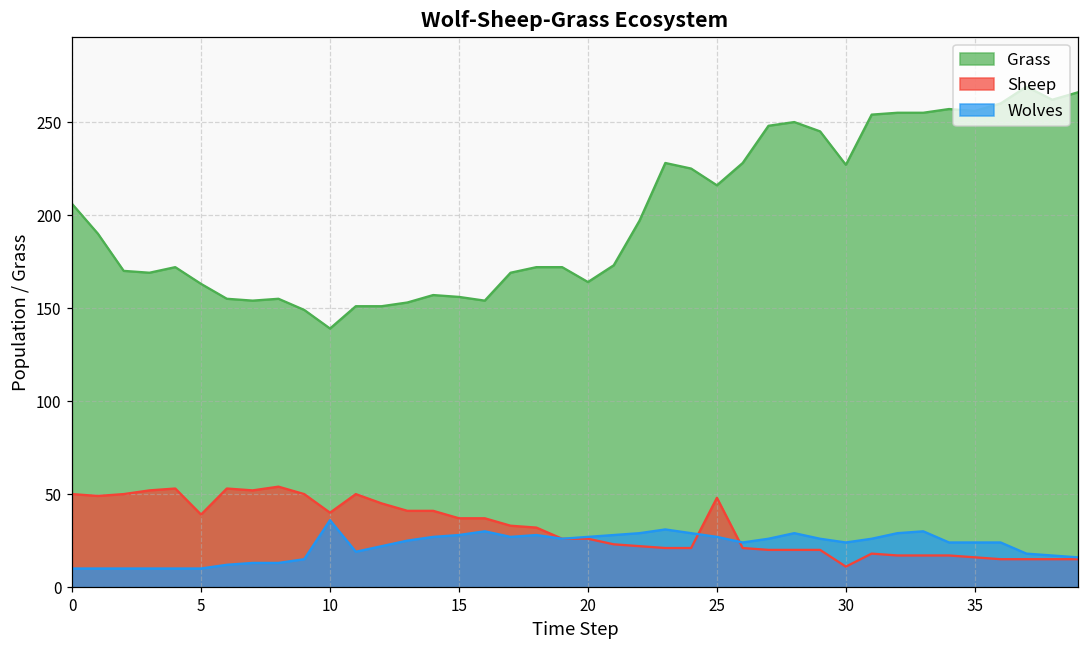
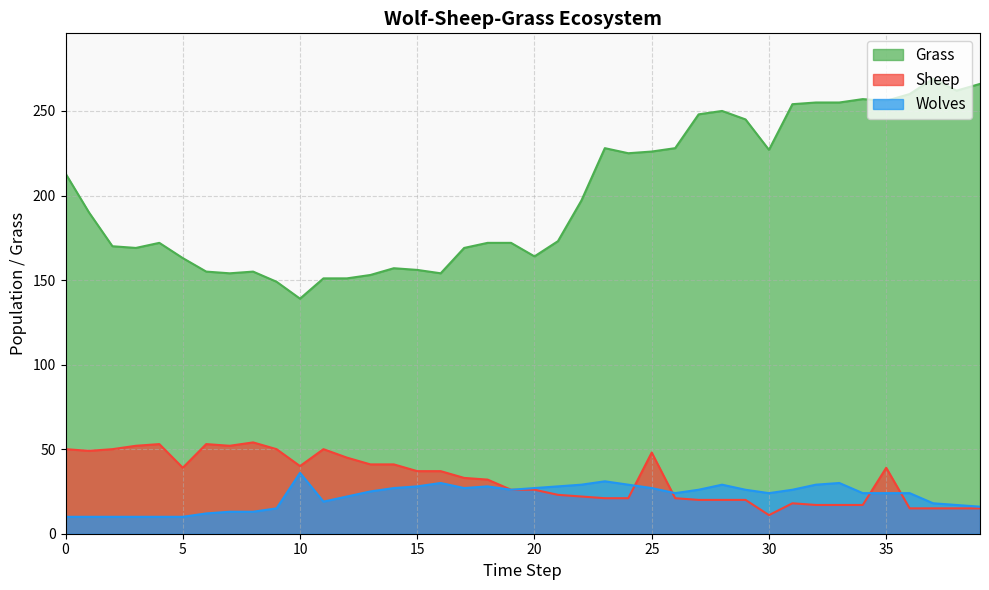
Grass, 0: 206 -> 213
Grass, 25: 216 -> 226
Sheep, 35: 16 -> 39
